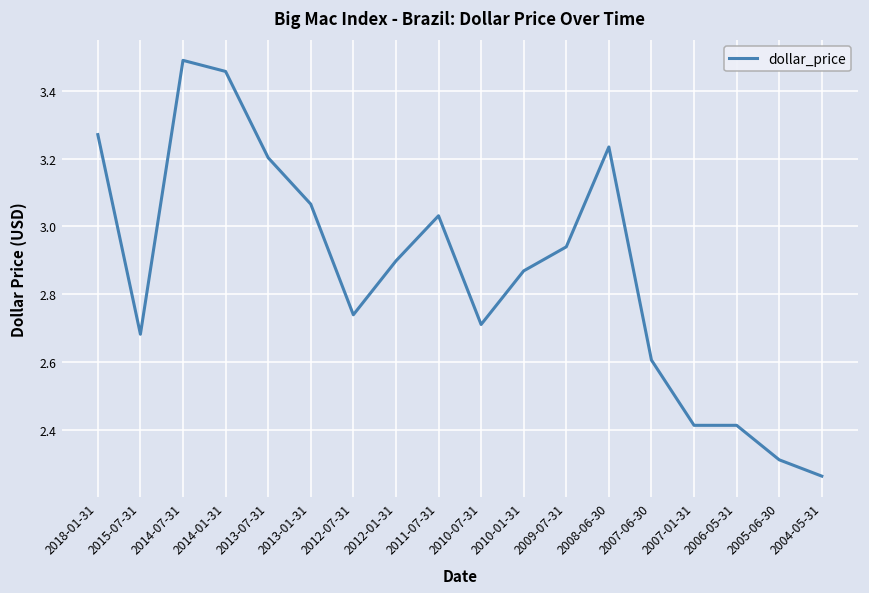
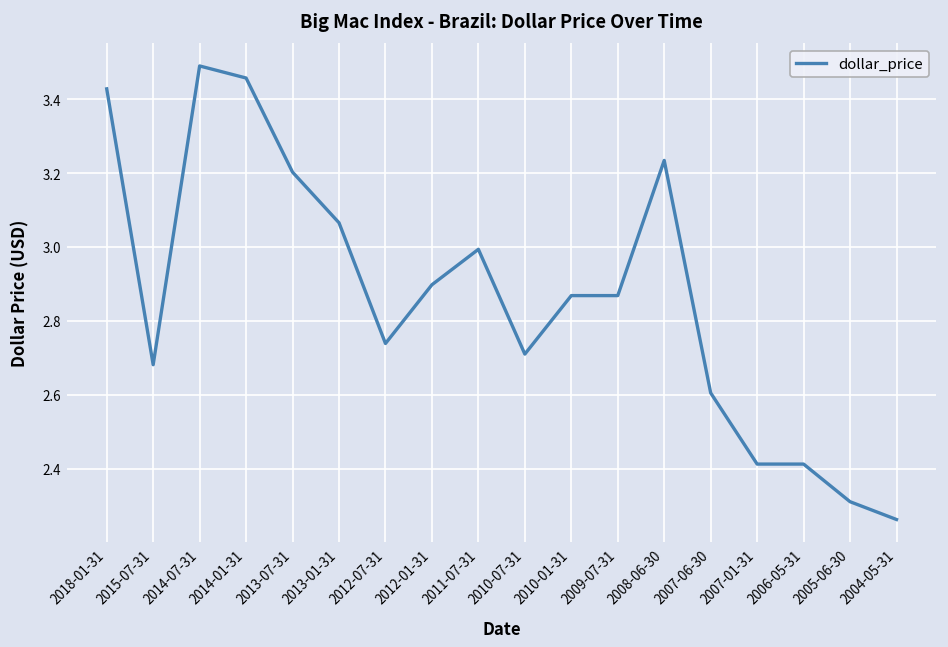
2018-01-31: 3.27 -> 3.43
2011-07-31: 3.03 -> 2.99
2009-07-31: 2.94 -> 2.87
